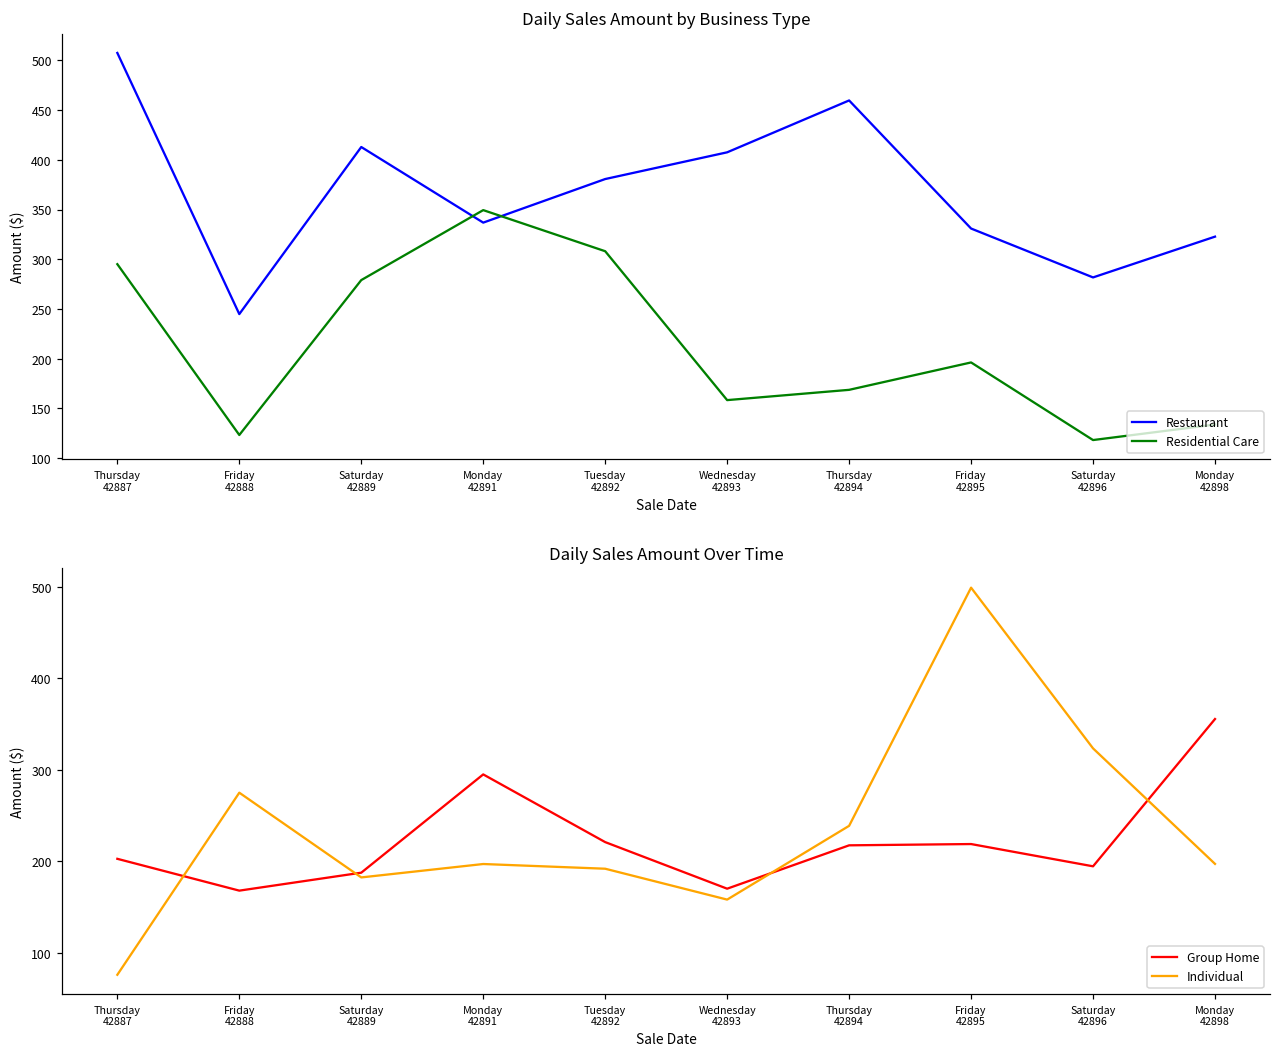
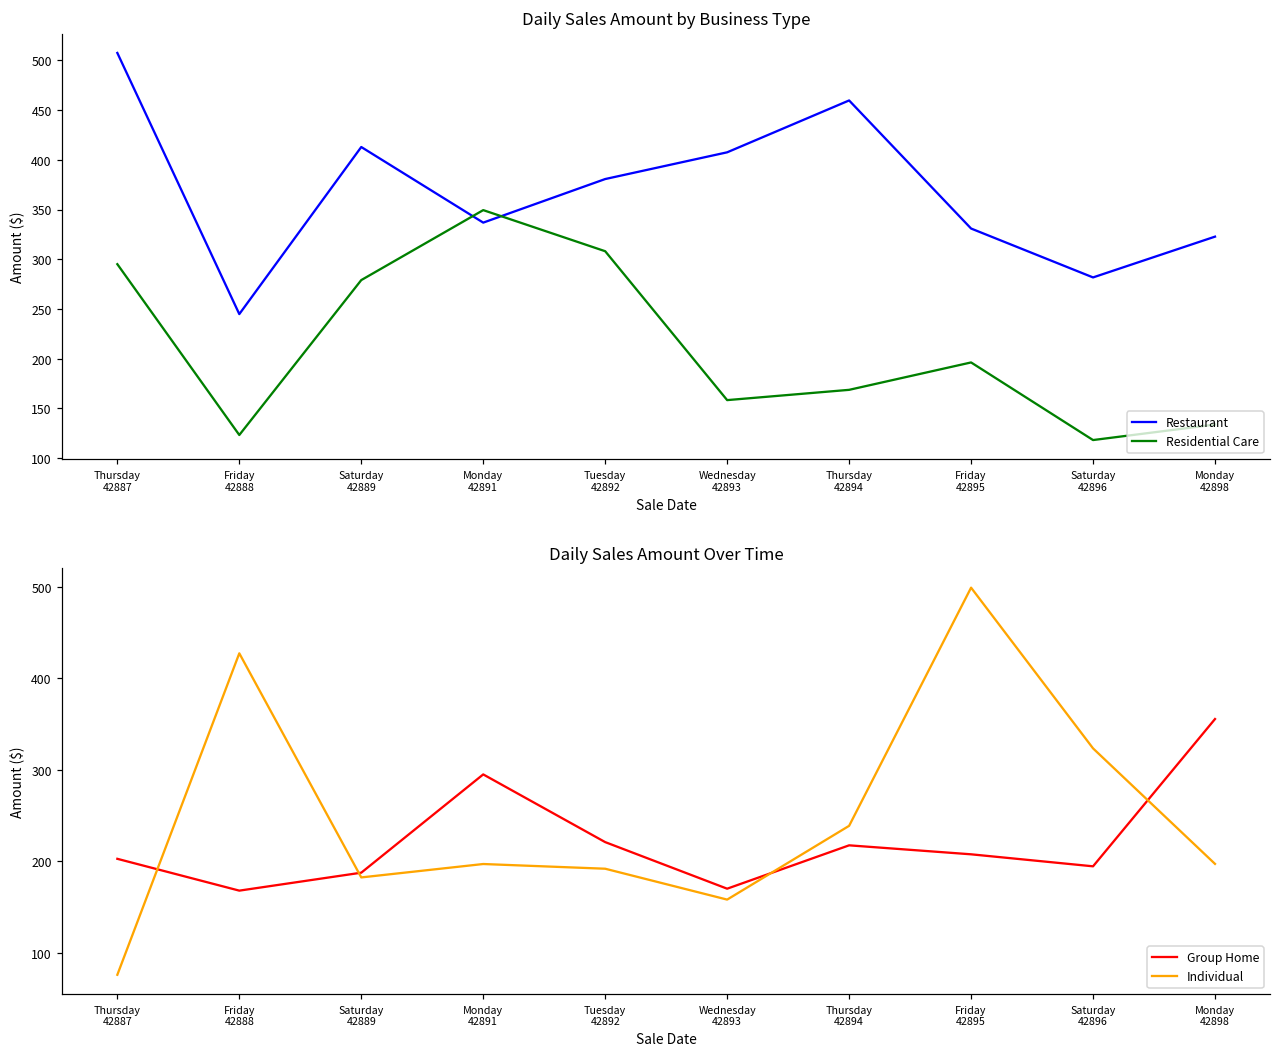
Daily Sales Amount Over Time, Individual, Friday 42888: 280 -> 430
Daily Sales Amount Over Time, Group Home, Friday 42895: 220 -> 210
